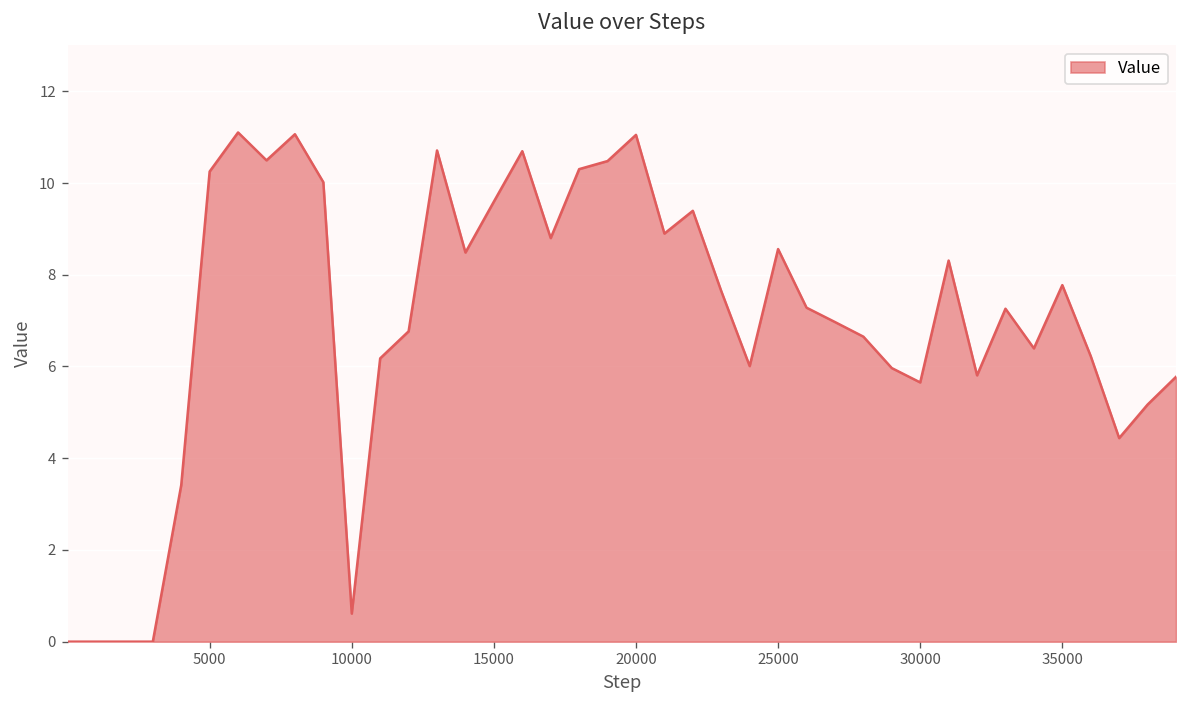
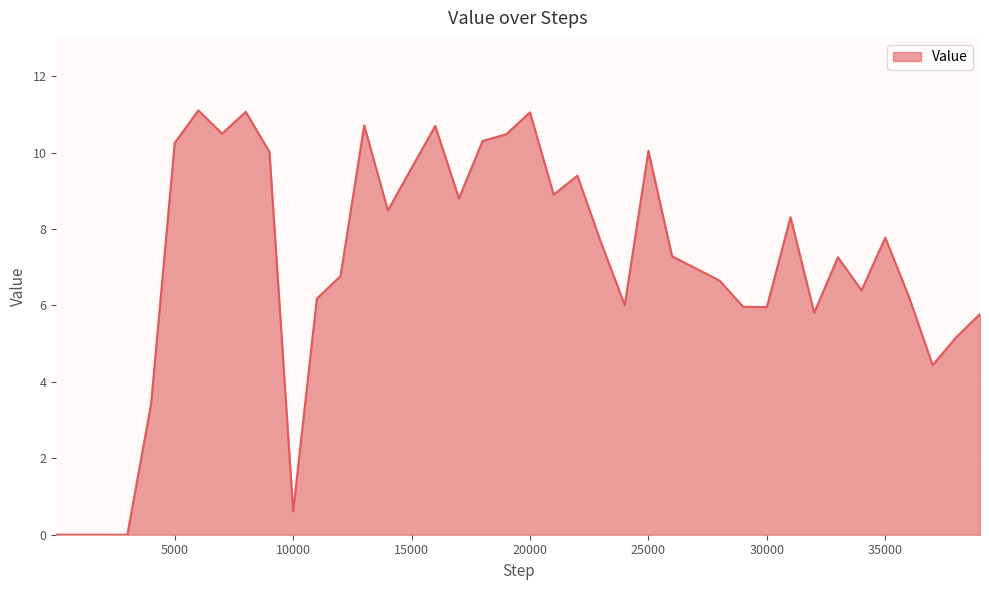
25000: 8.6 -> 10.0
30000: 5.7 -> 6.0
